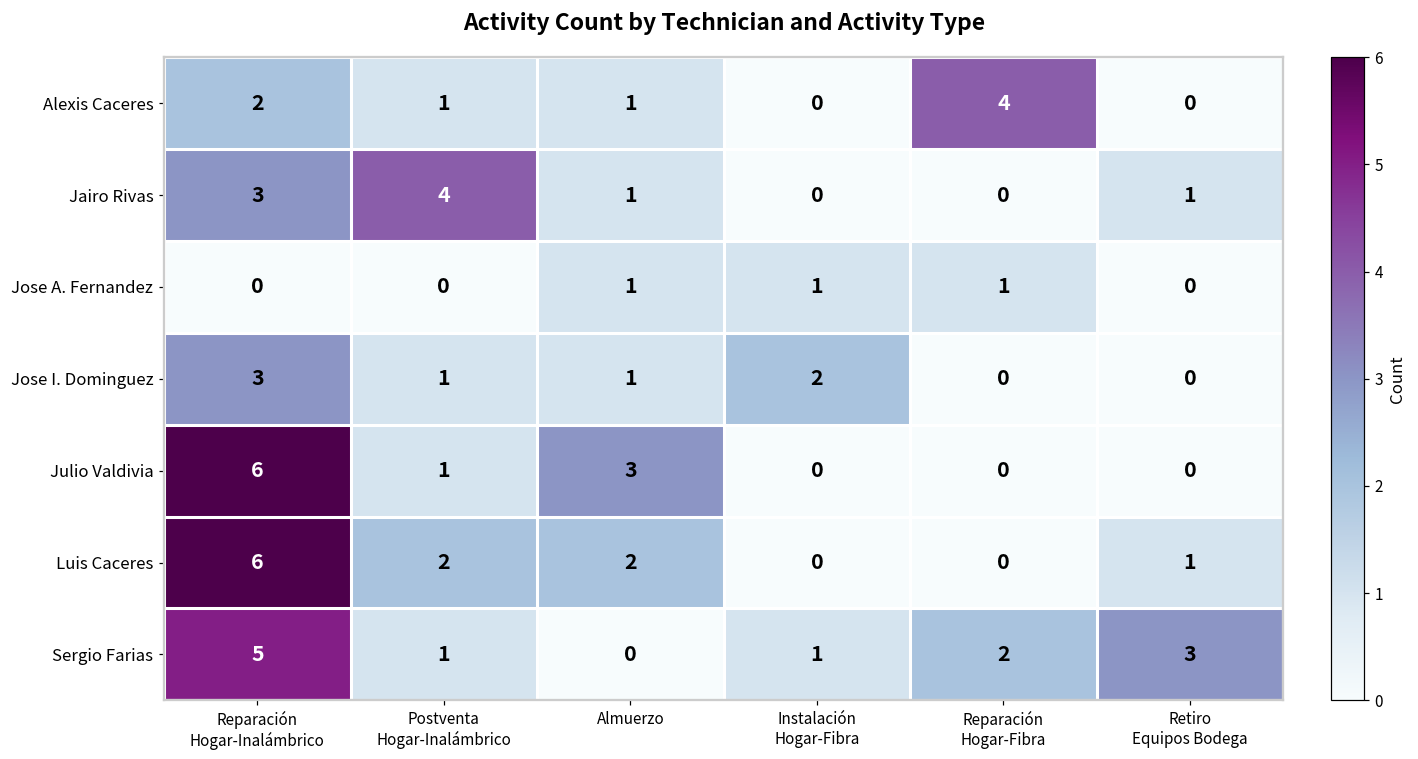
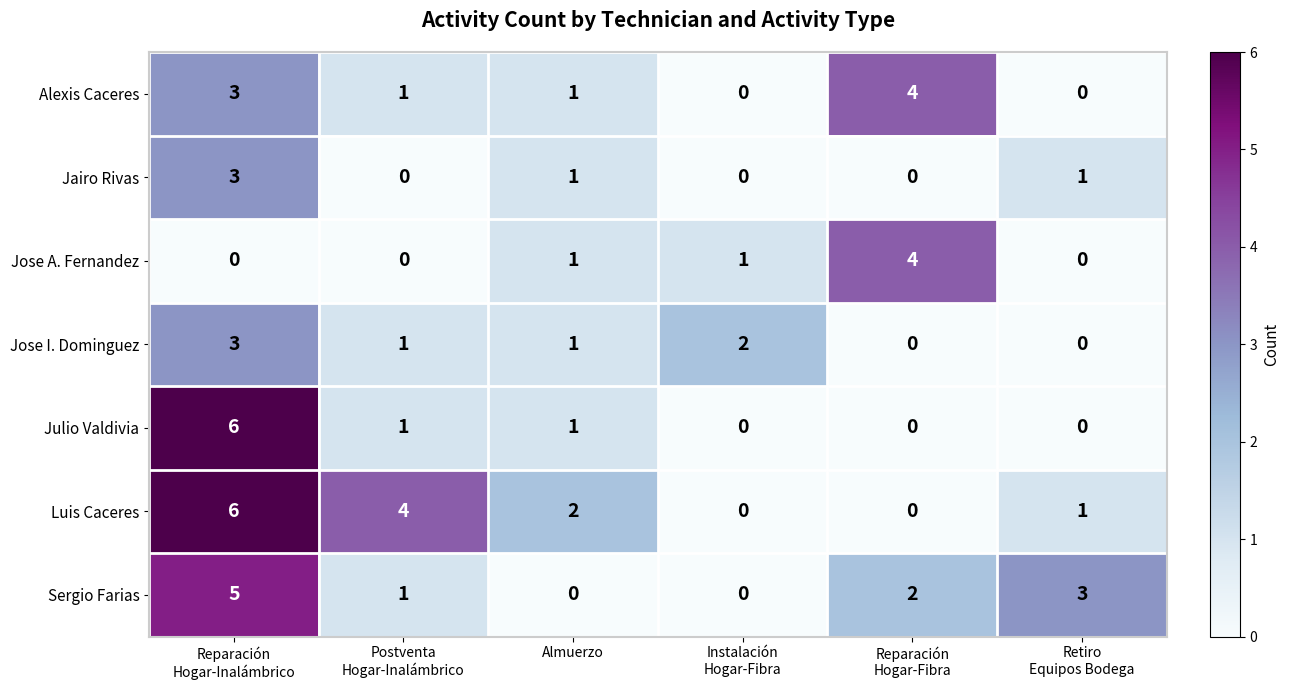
Alexis Caceres, Reparación Hogar-Inalámbrico: 2 -> 3
Jairo Rivas, Postventa Hogar-Inalámbrico: 4 -> 0
Jose A. Fernandez, Reparación Hogar-Fibra: 1 -> 4
Julio Valdivia, Almuerzo: 3 -> 1
Luis Caceres, Postventa Hogar-Inalámbrico: 2 -> 4
Sergio Farias, Instalación Hogar-Fibra: 1 -> 0
